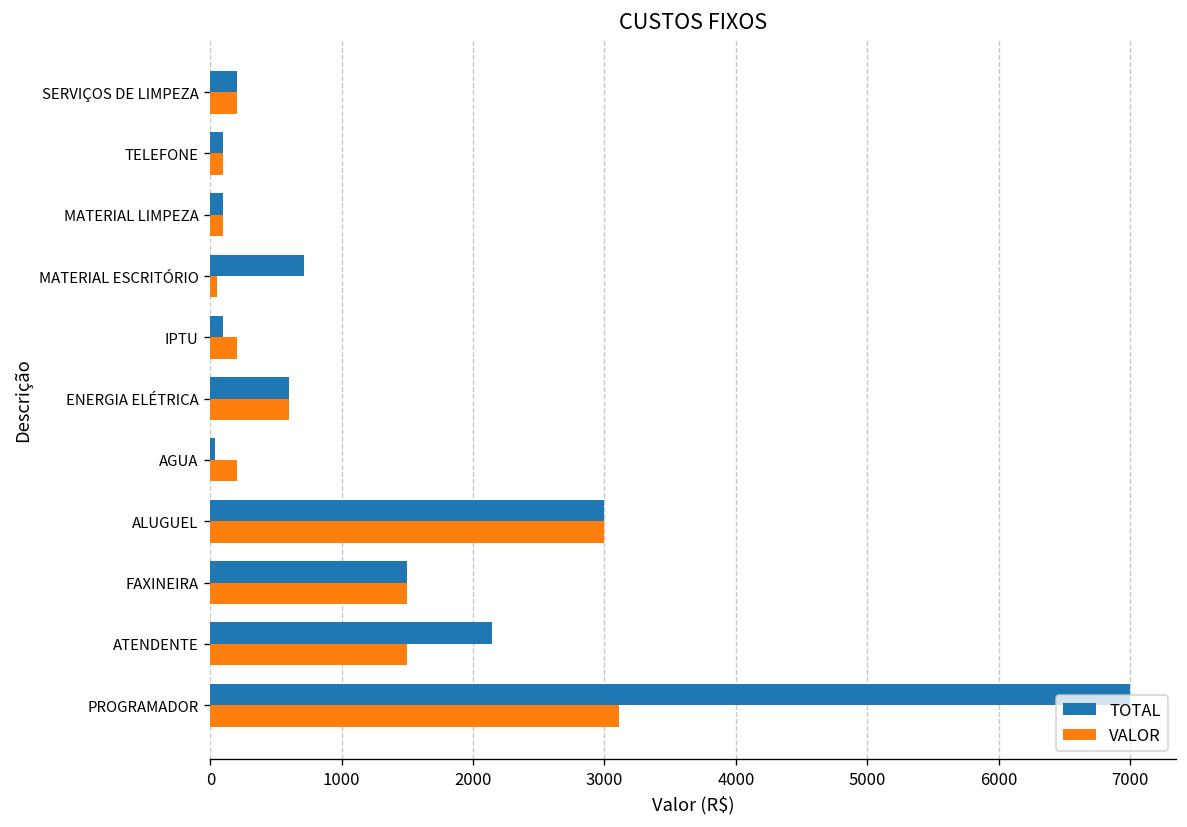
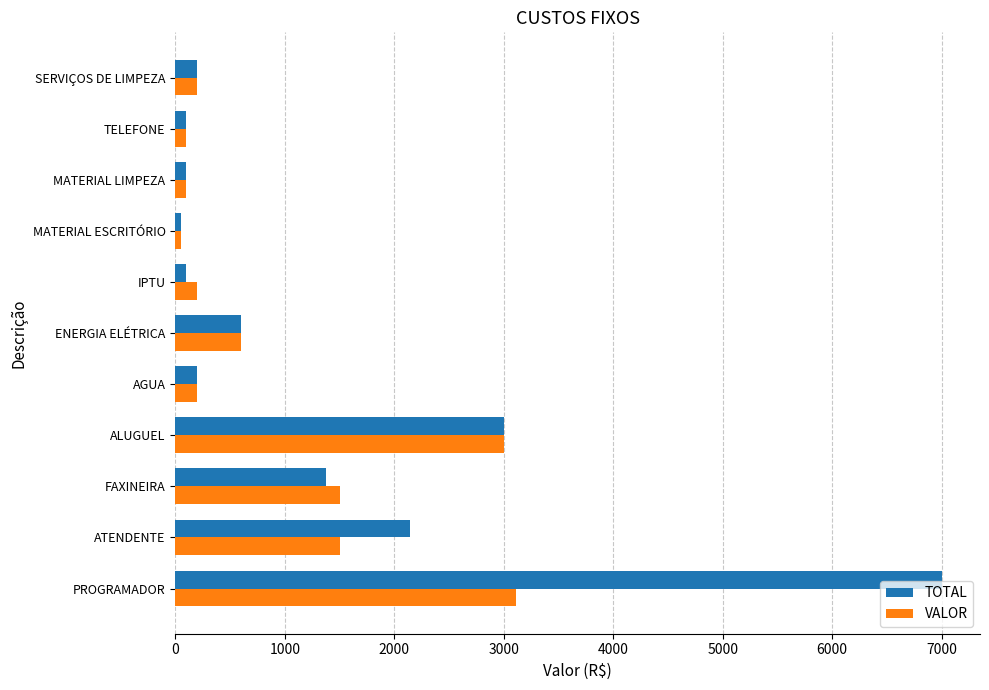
TOTAL, MATERIAL ESCRITÓRIO: 720 -> 50
TOTAL, AGUA: 40 -> 200
TOTAL, FAXINEIRA: 1500 -> 1380
